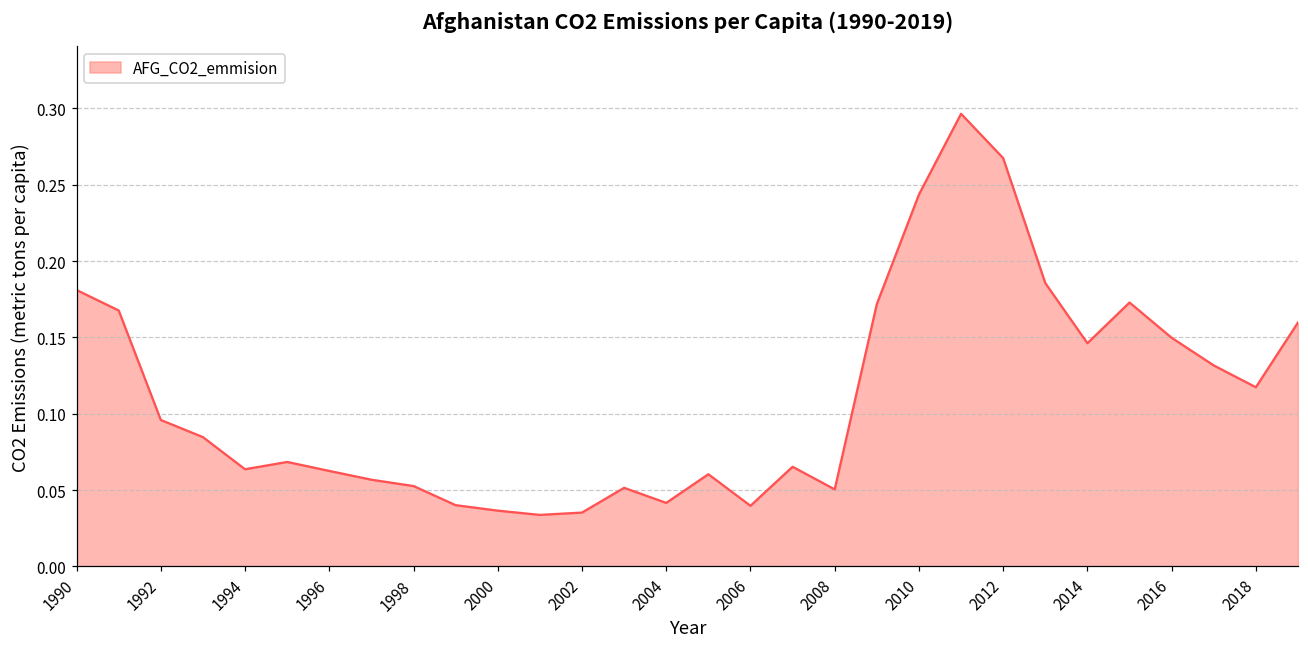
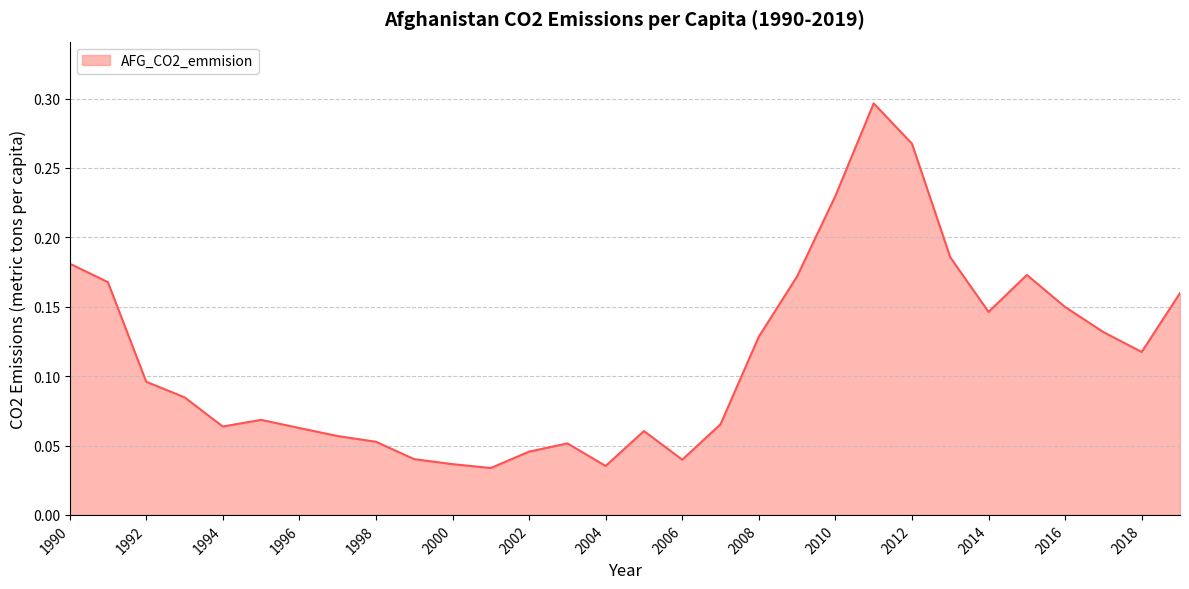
2002: 0.035 -> 0.046
2004: 0.042 -> 0.035
2008: 0.051 -> 0.128
2010: 0.244 -> 0.230
